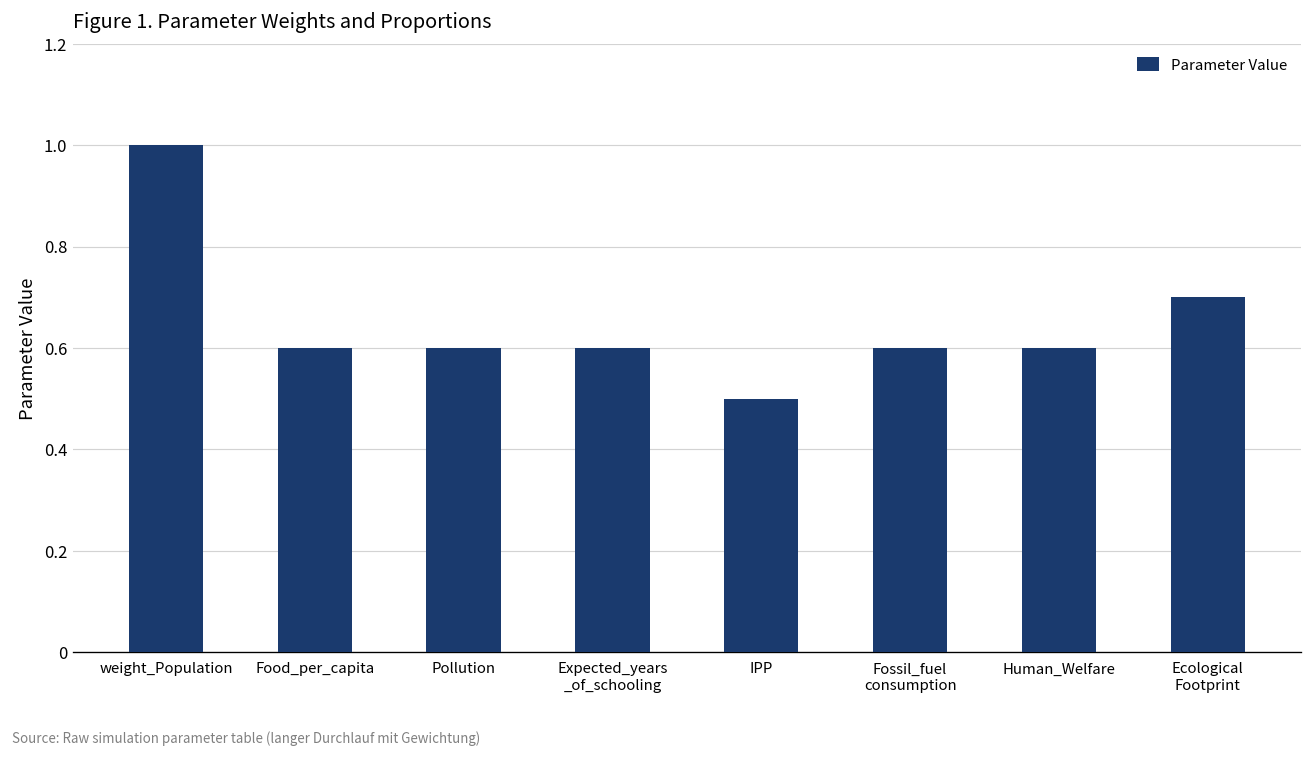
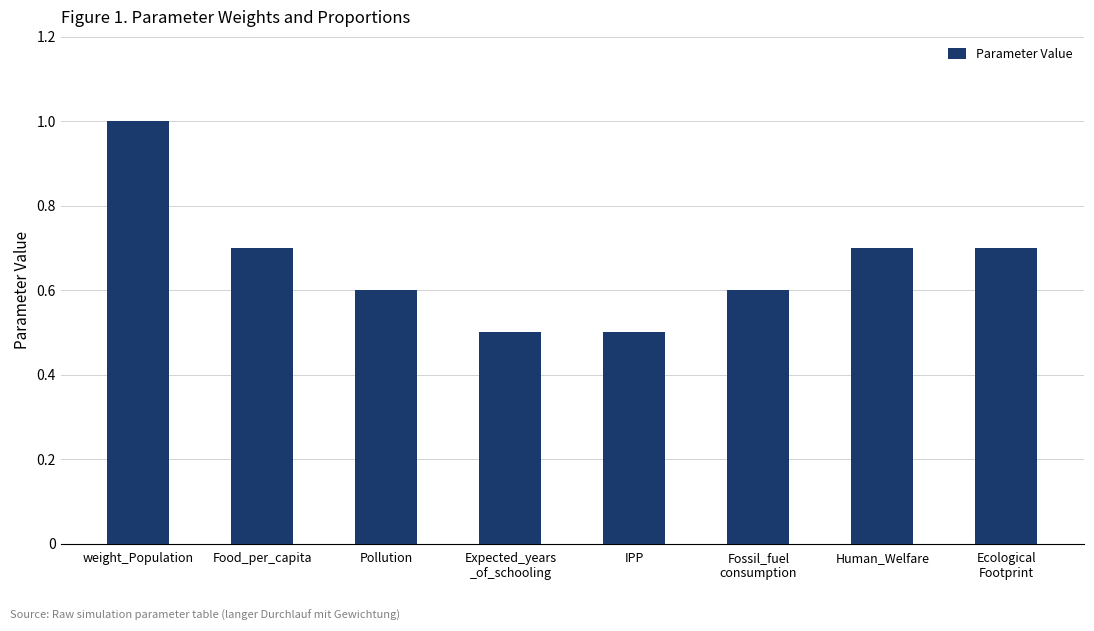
Food_per_capita: 0.6 -> 0.7
Expected_years _of_schooling: 0.6 -> 0.5
Human_Welfare: 0.6 -> 0.7
